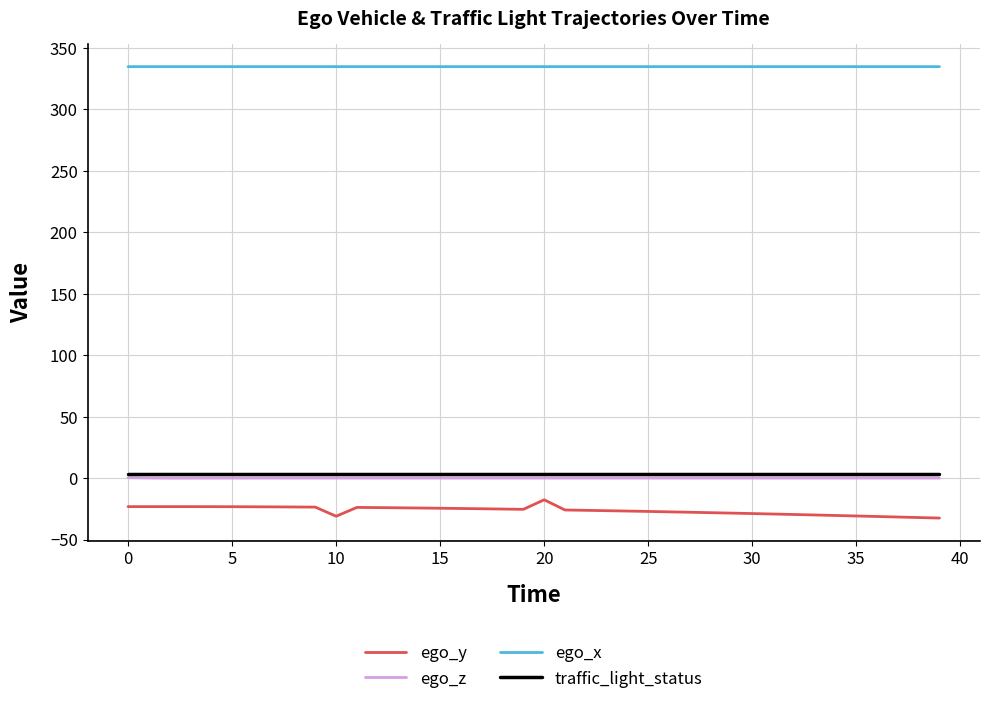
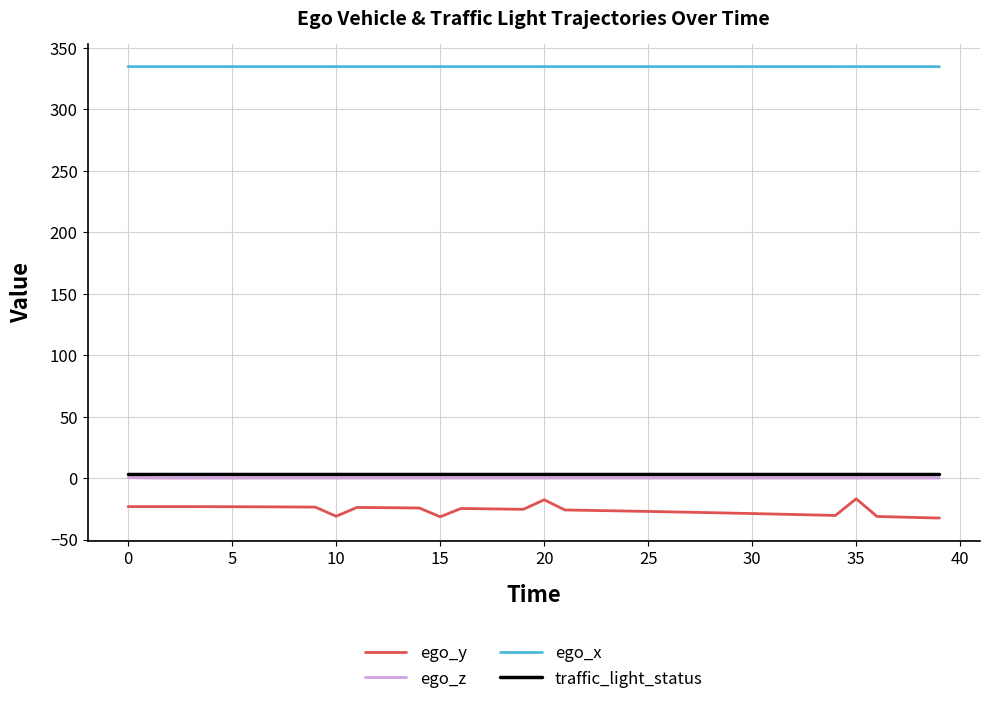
ego_y, 15: -25 -> -32
ego_y, 35: -31 -> -17
